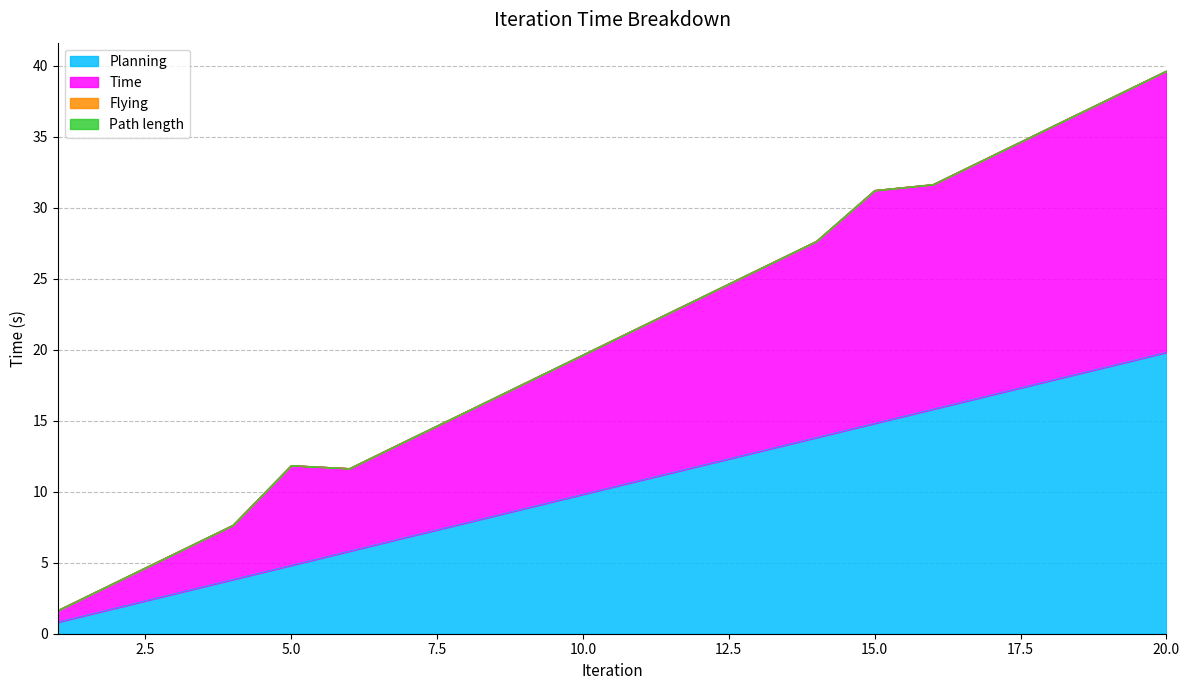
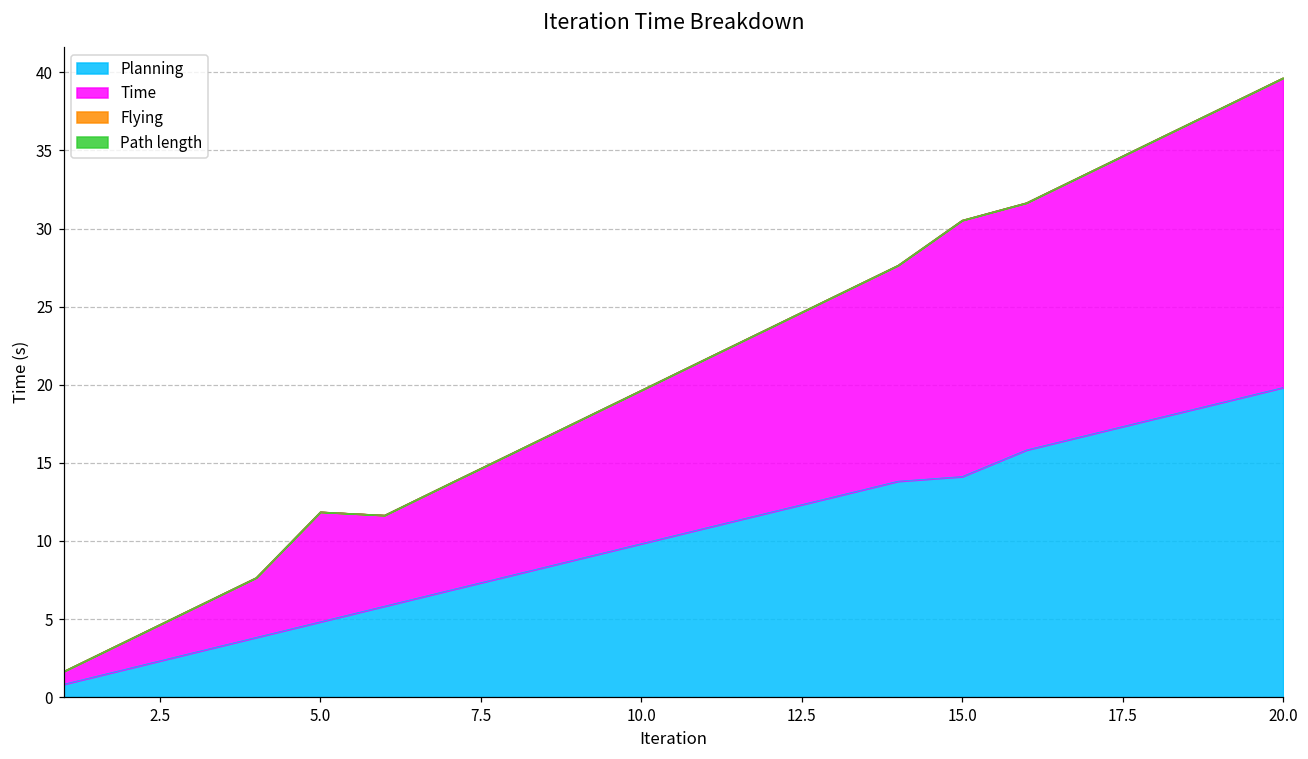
Planning, 15.0: 14.8 -> 14.1
